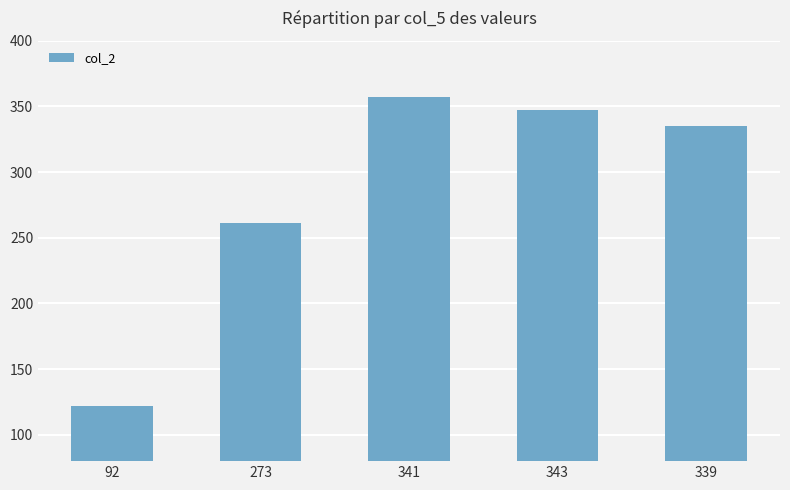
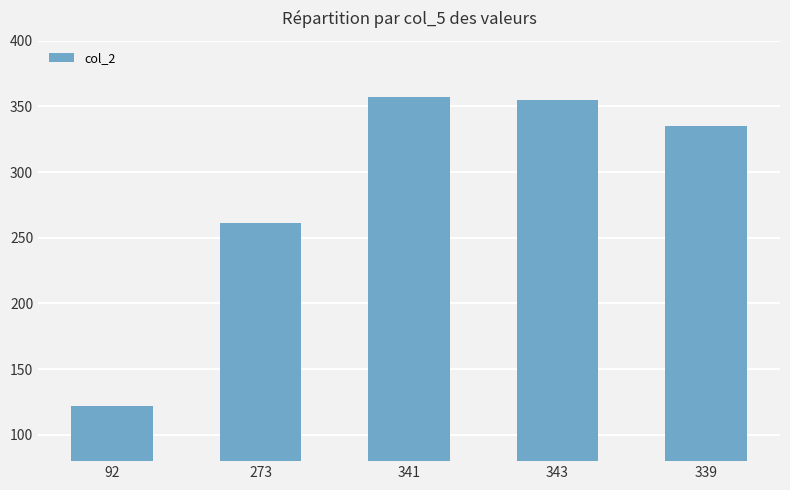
343: 347 -> 355
